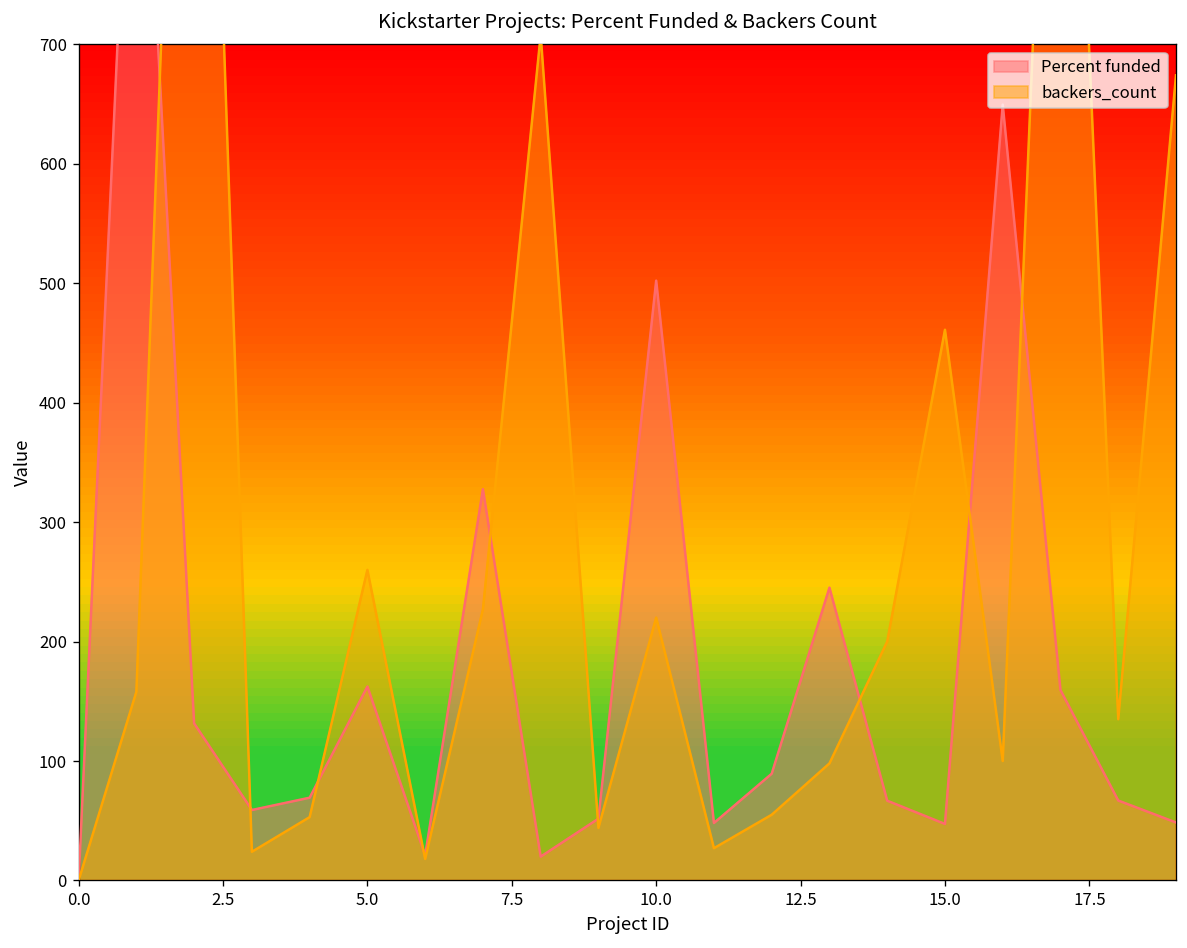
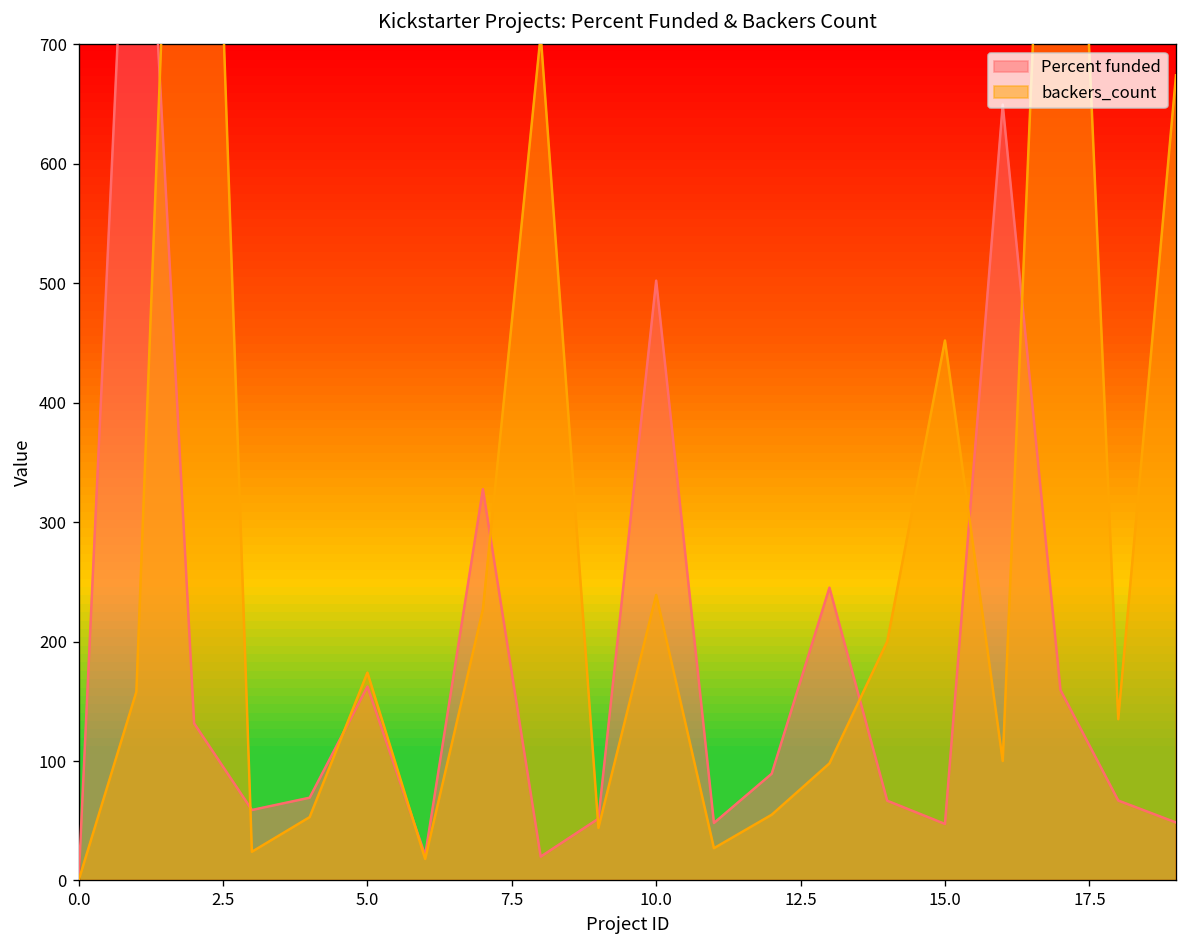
backers_count, 5.0: 260 -> 170
backers_count, 10.0: 220 -> 240
backers_count, 15.0: 460 -> 450
